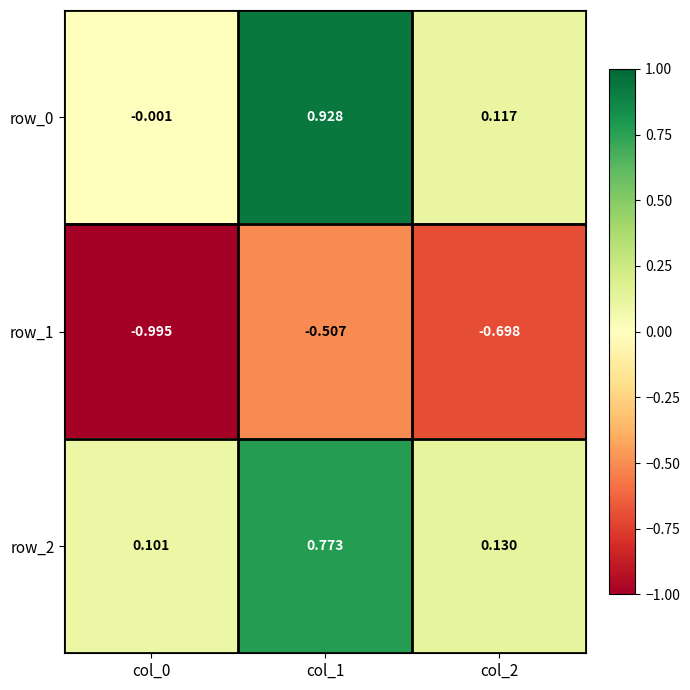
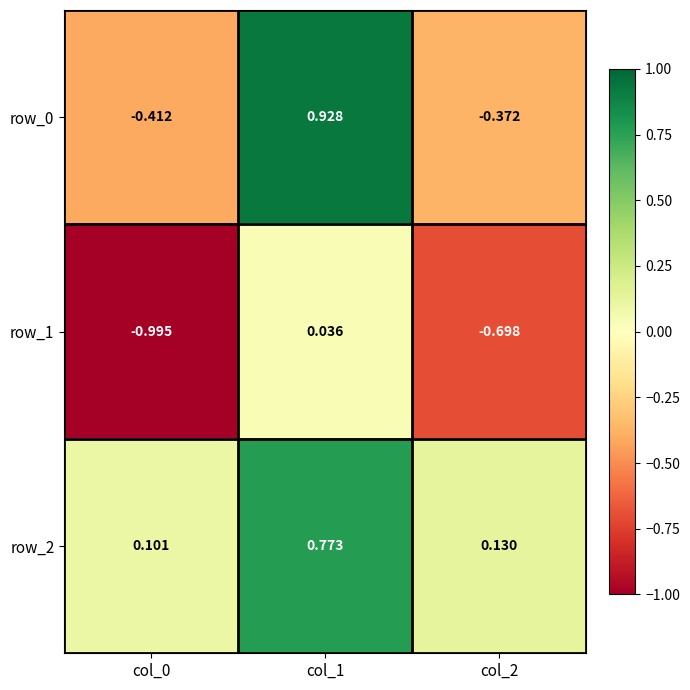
row_0, col_0: -0.001 -> -0.412
row_0, col_2: 0.117 -> -0.372
row_1, col_1: -0.507 -> 0.036
